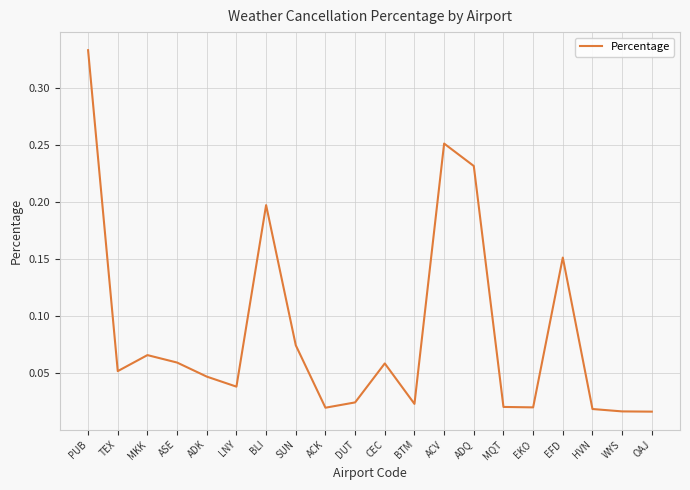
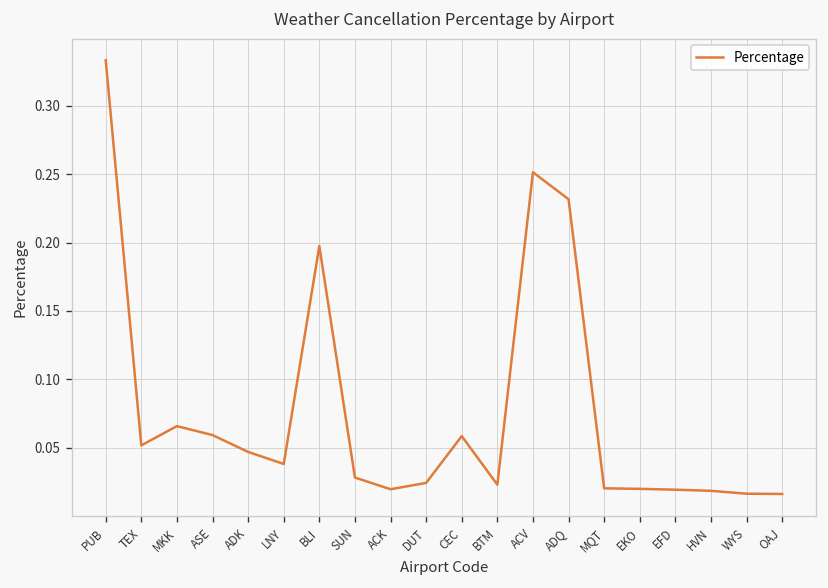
SUN: 0.074 -> 0.028
EFD: 0.151 -> 0.019
